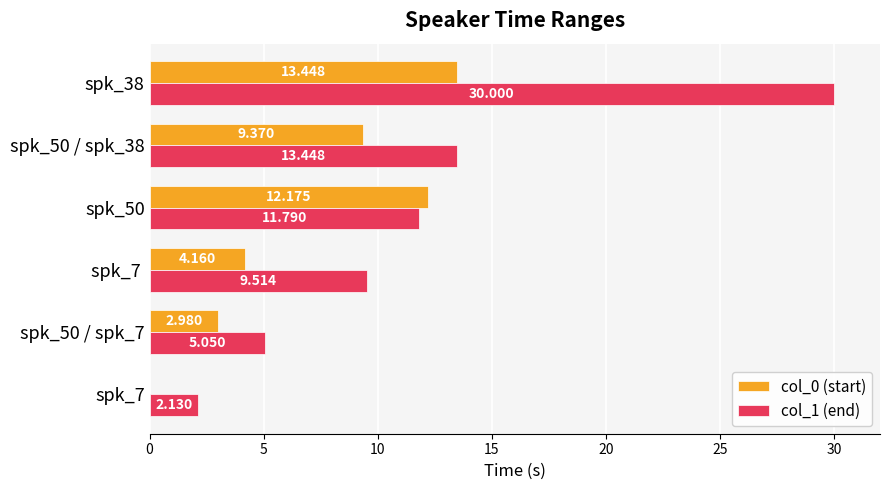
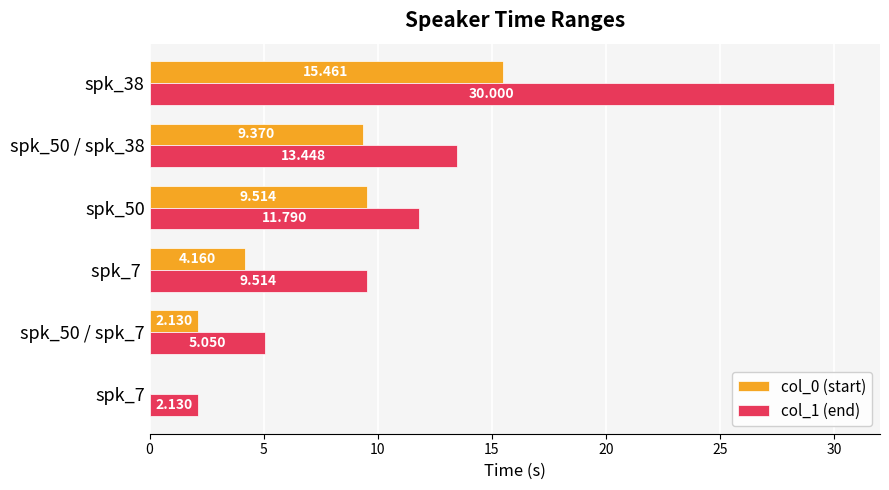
col_0 (start), spk_38: 13.448 -> 15.461
col_0 (start), spk_50: 12.175 -> 9.514
col_0 (start), spk_50 / spk_7: 2.980 -> 2.130
